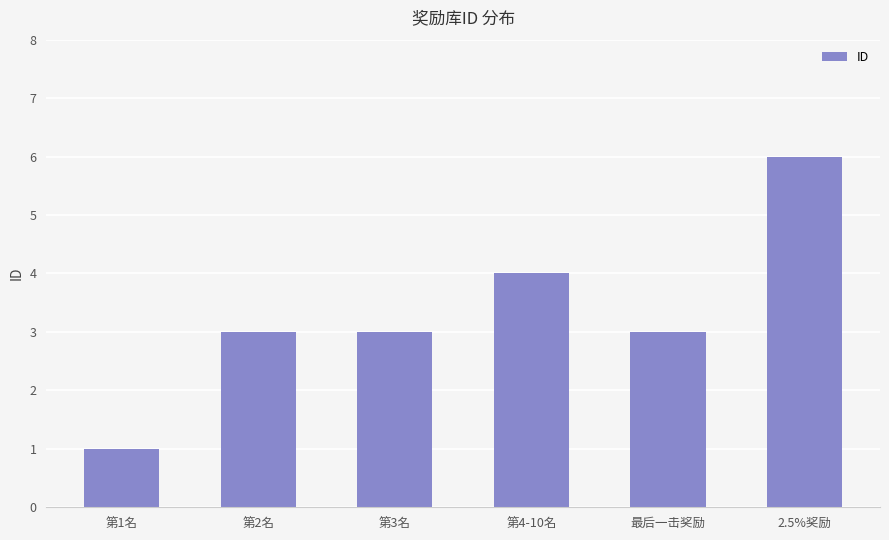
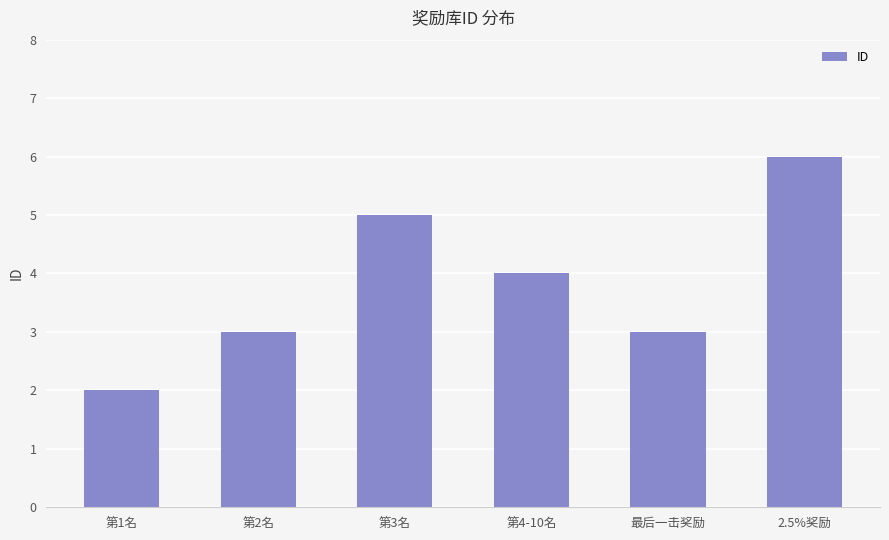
第1名: 1 -> 2
第3名: 3 -> 5
